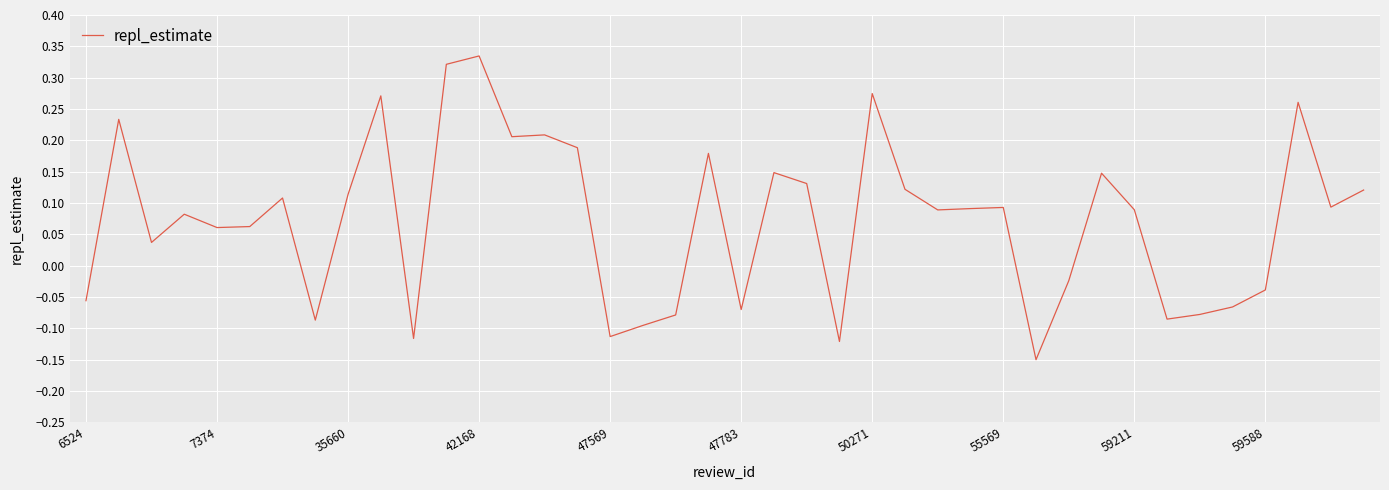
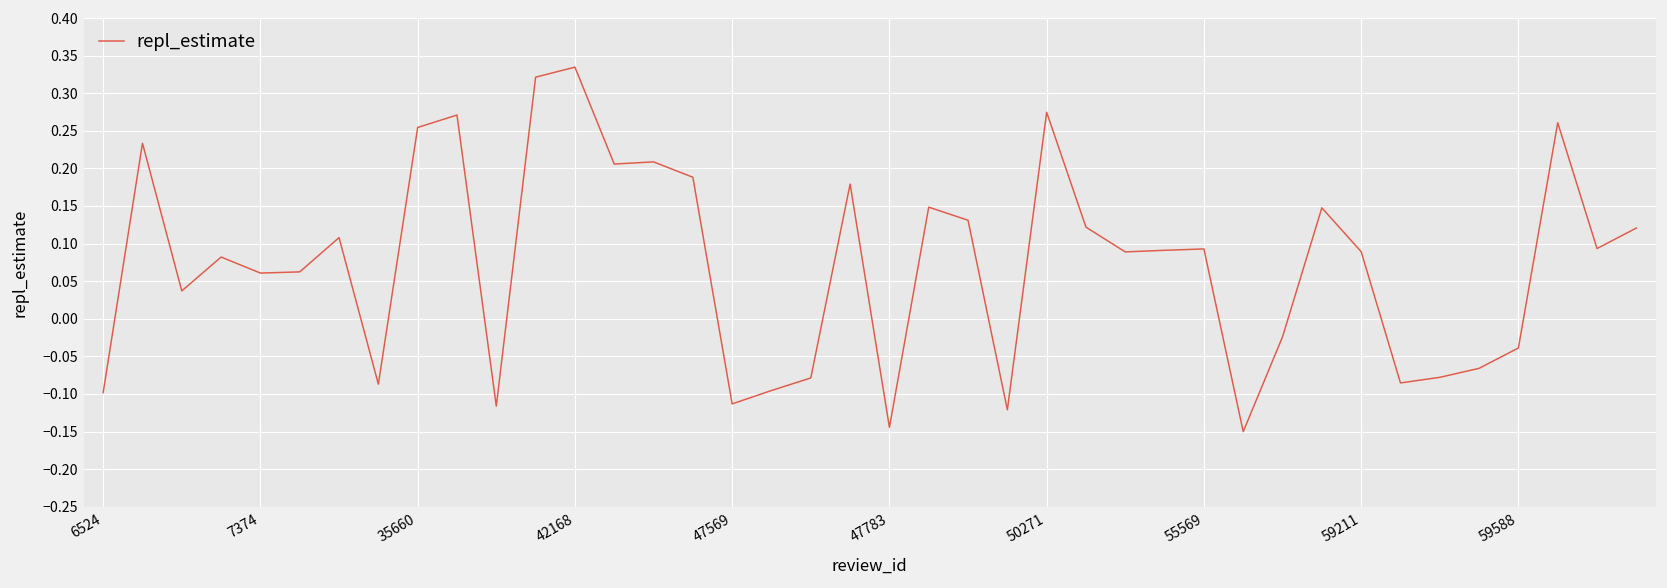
6524: -0.06 -> -0.10
35660: 0.11 -> 0.25
47783: -0.07 -> -0.14
